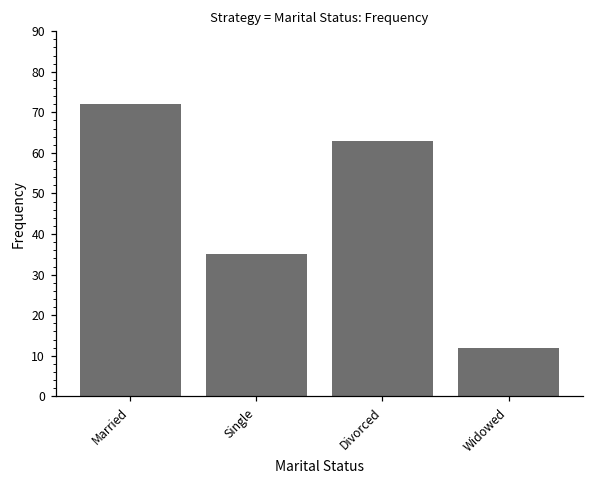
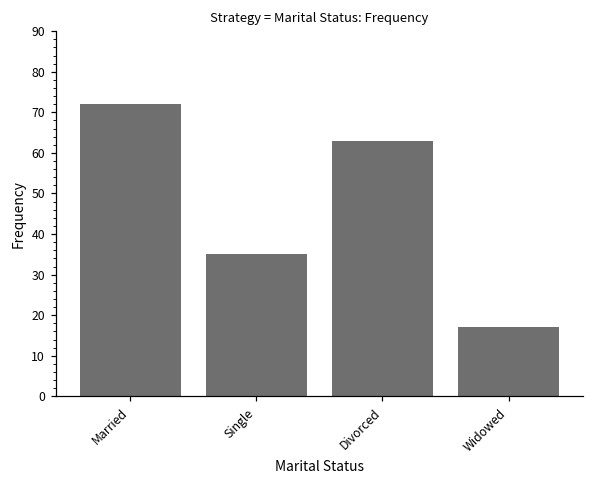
Widowed: 12 -> 17
